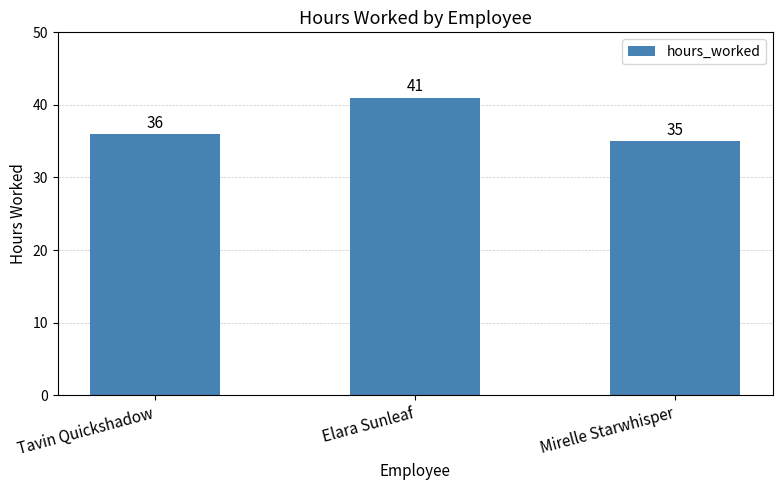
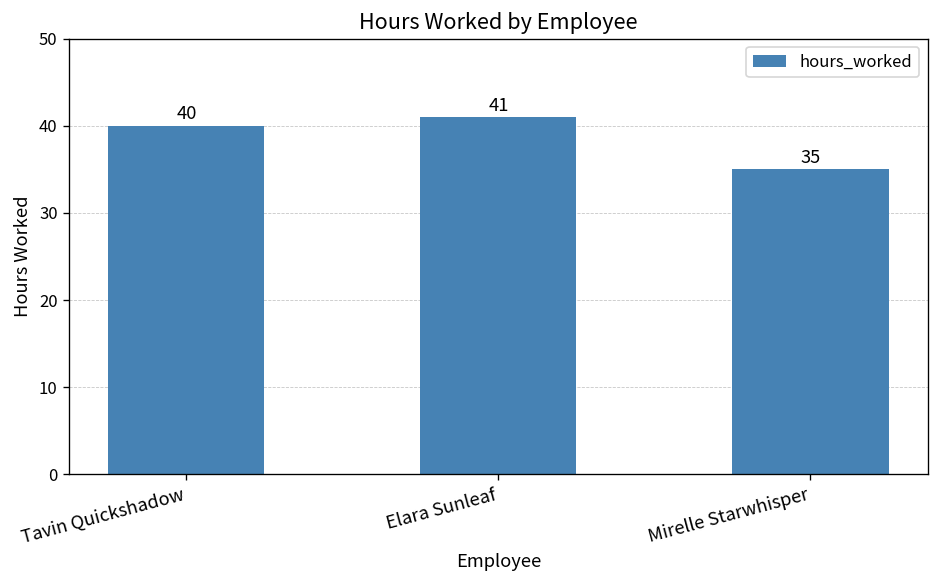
Tavin Quickshadow: 36 -> 40
